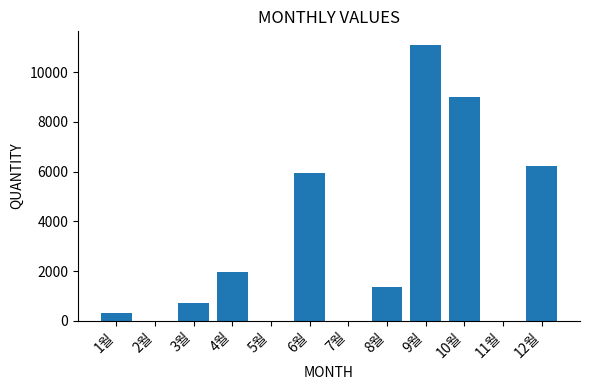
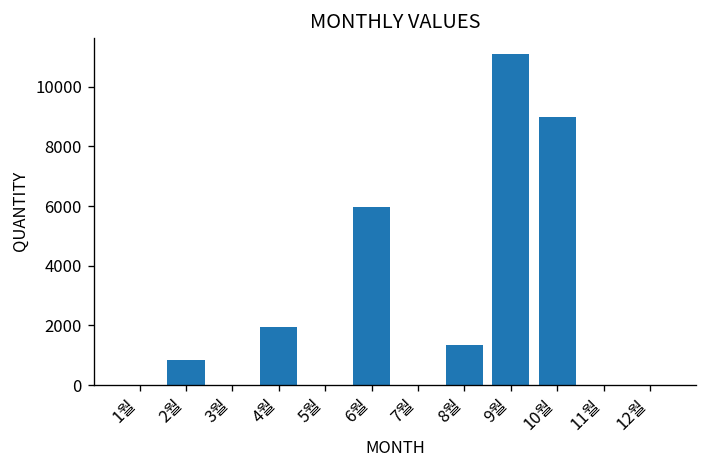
1월: 300 -> 0
2월: 0 -> 800
3월: 700 -> 0
12월: 6200 -> 0
